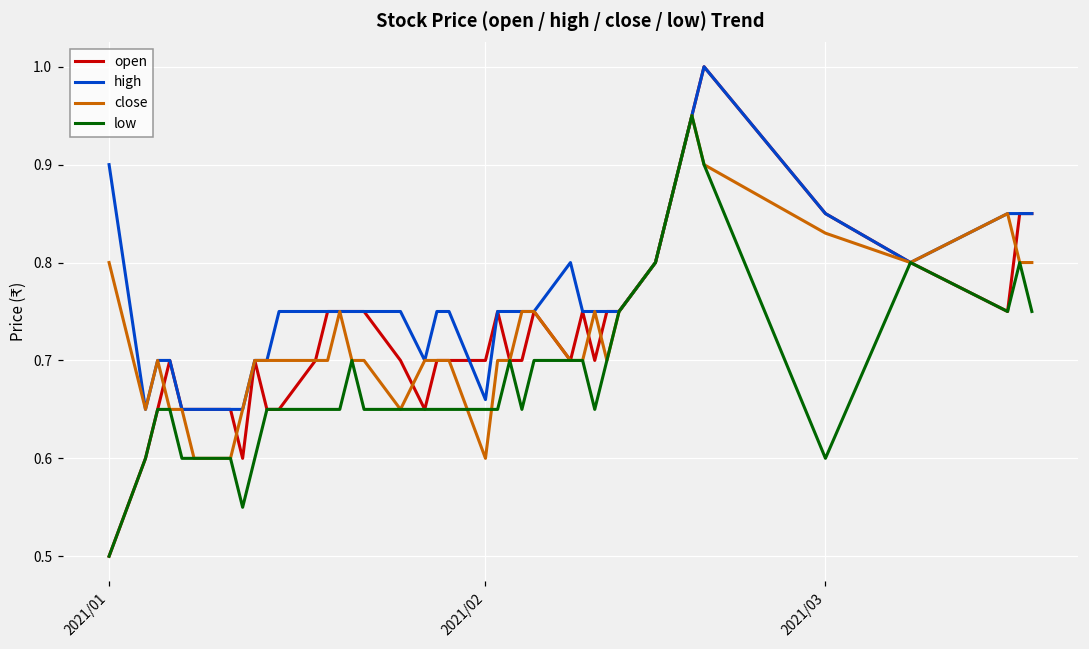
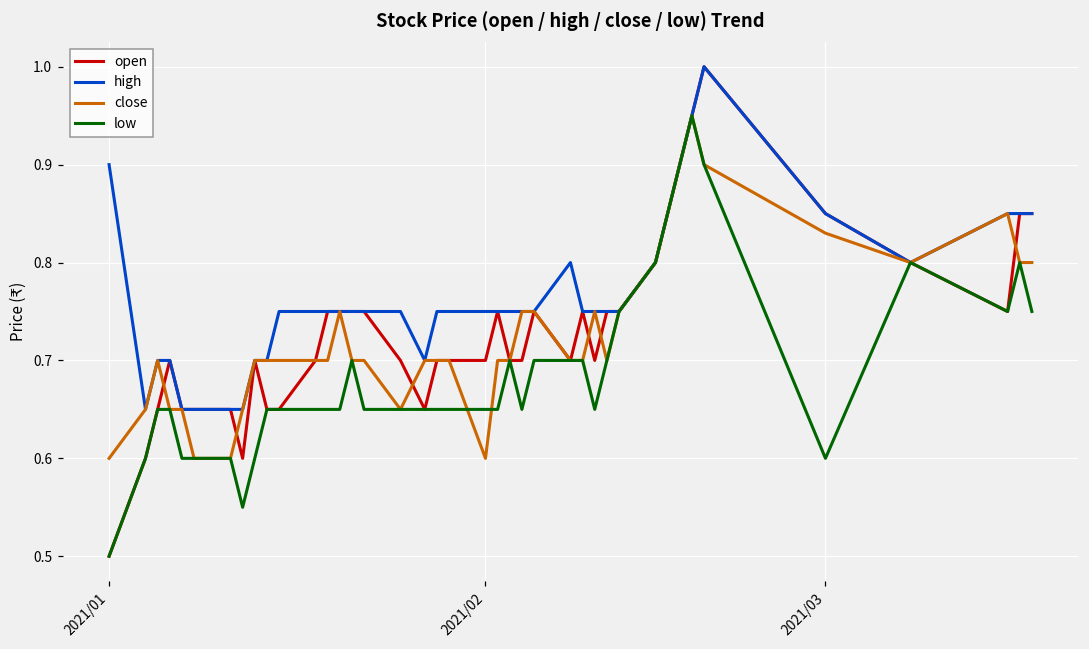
close, 2021/01: 0.8 -> 0.6
high, 2021/02: 0.66 -> 0.75
